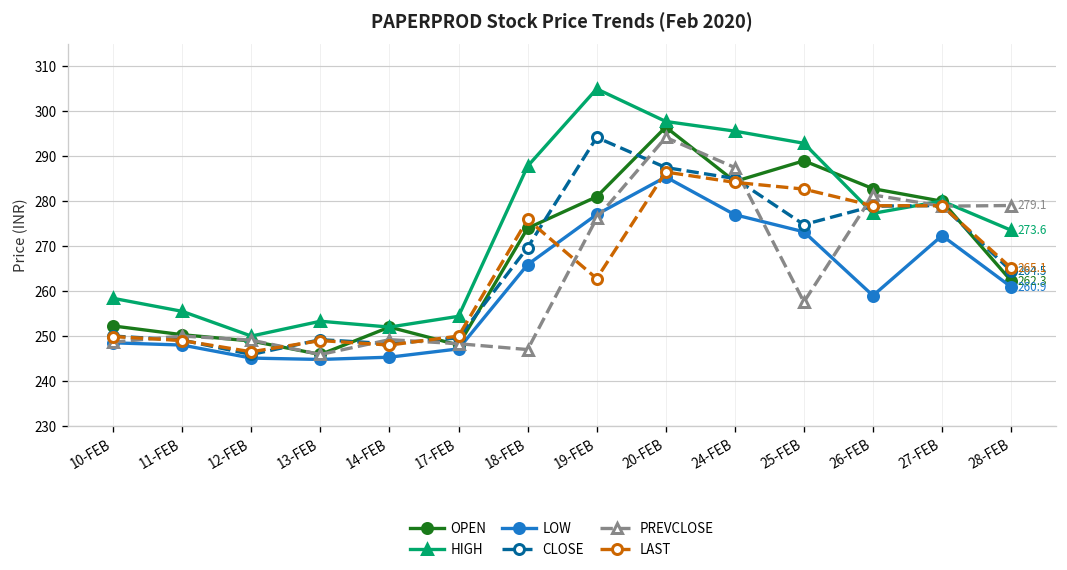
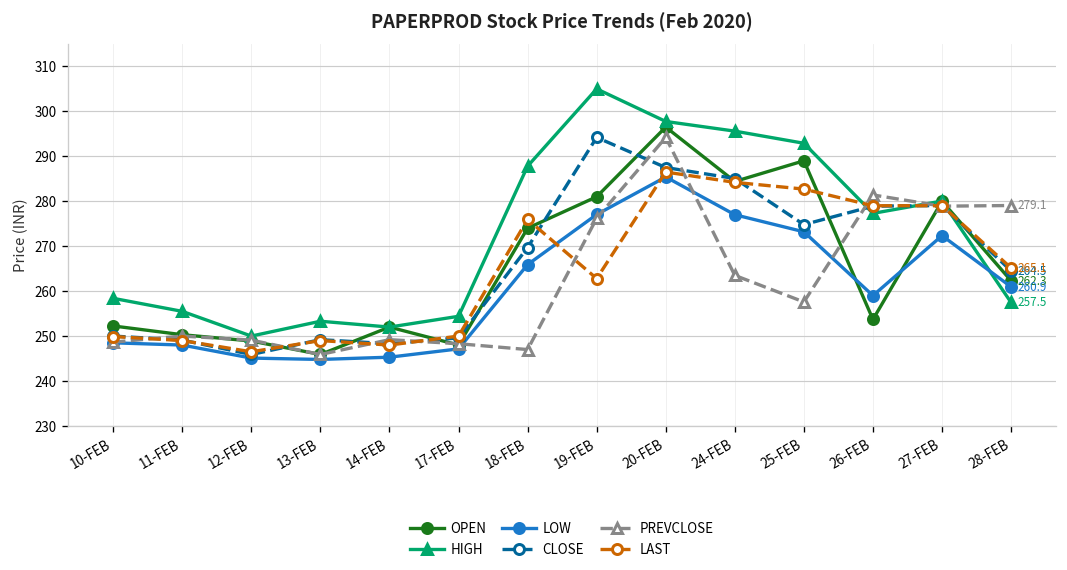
PREVCLOSE, 24-FEB: 288 -> 264
OPEN, 26-FEB: 283 -> 254
HIGH, 28-FEB: 273.6 -> 257.5
